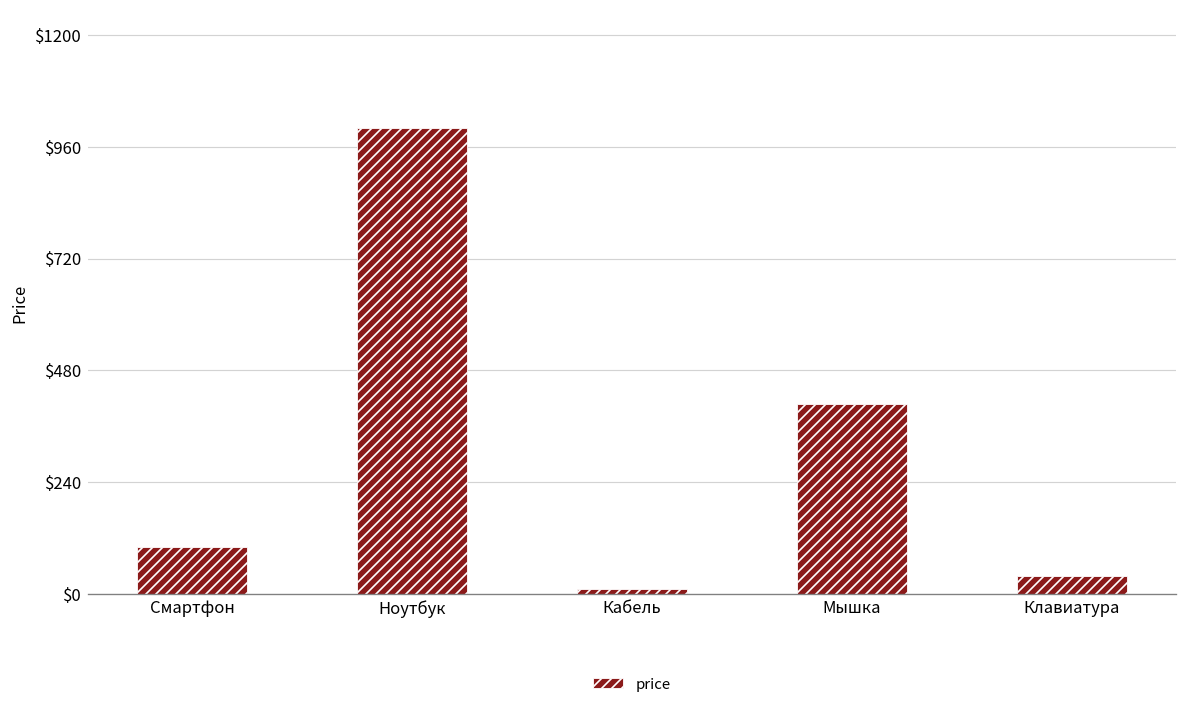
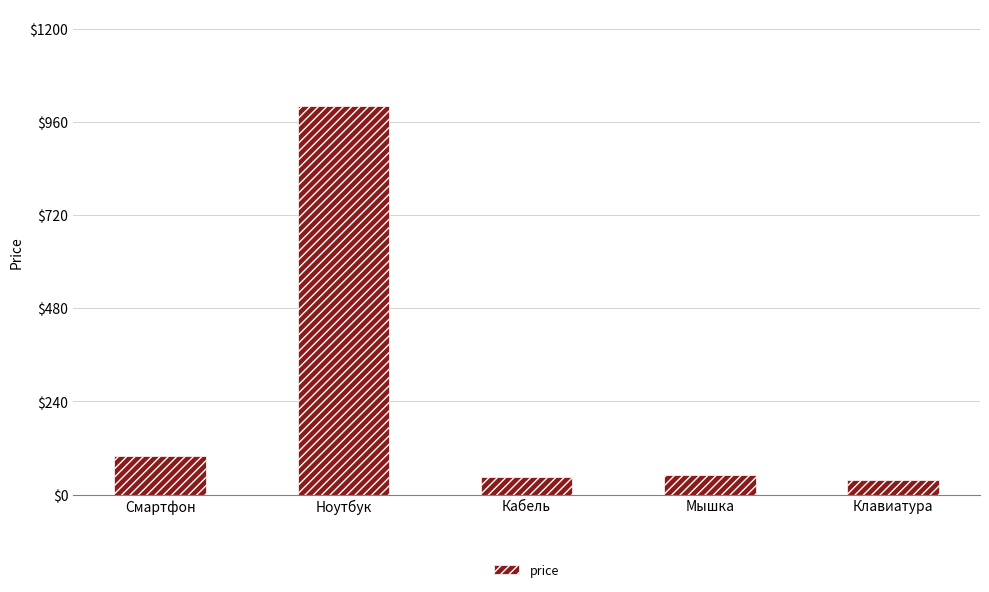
Кабель: $10 -> $50
Мышка: $410 -> $50
